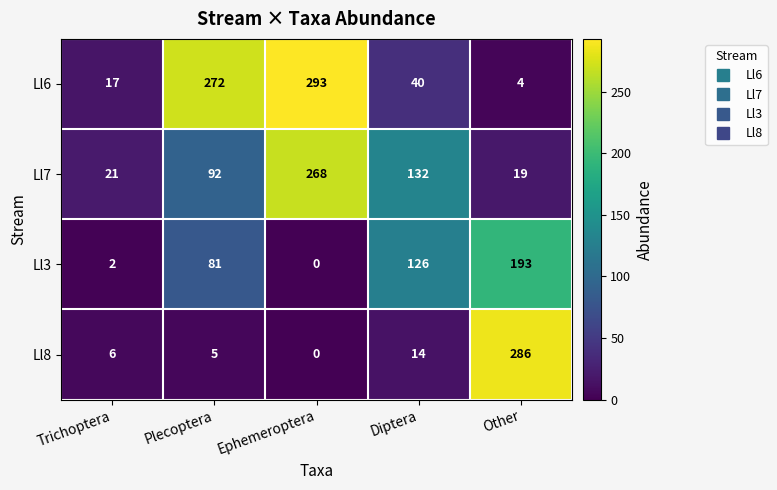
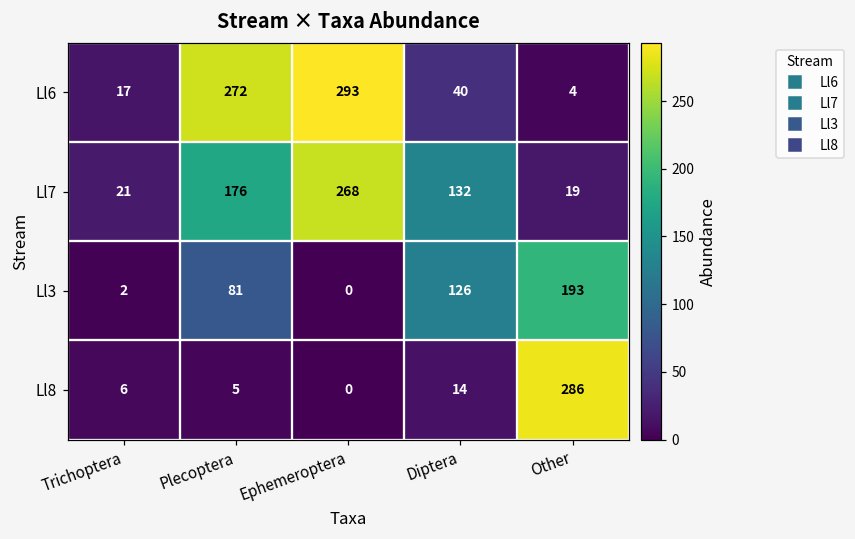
Ll7, Plecoptera: 92 -> 176
